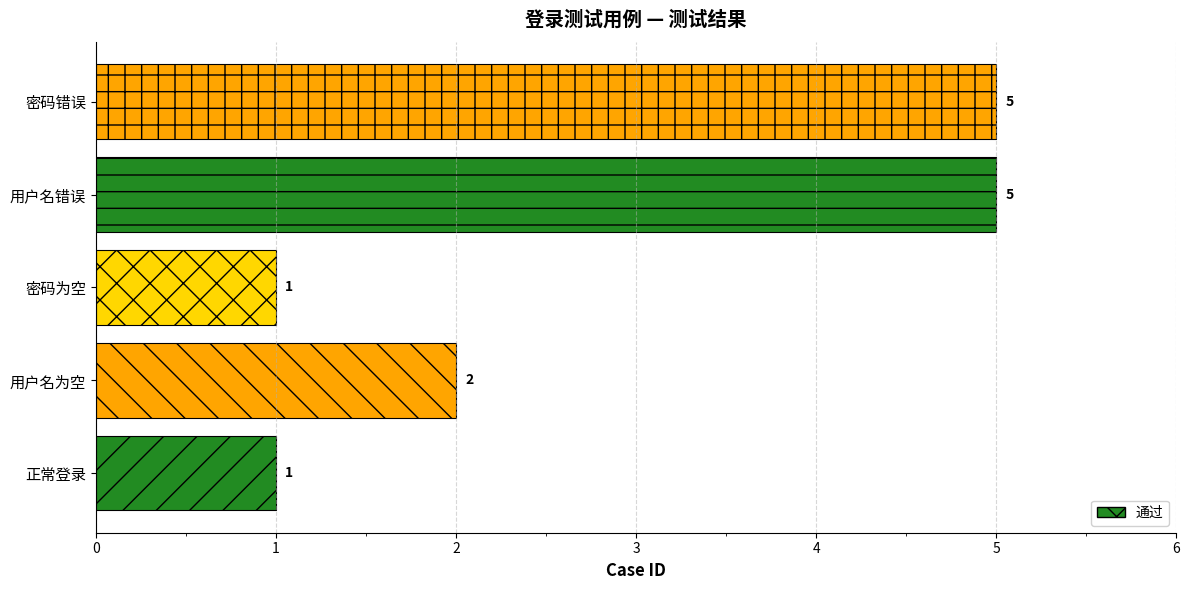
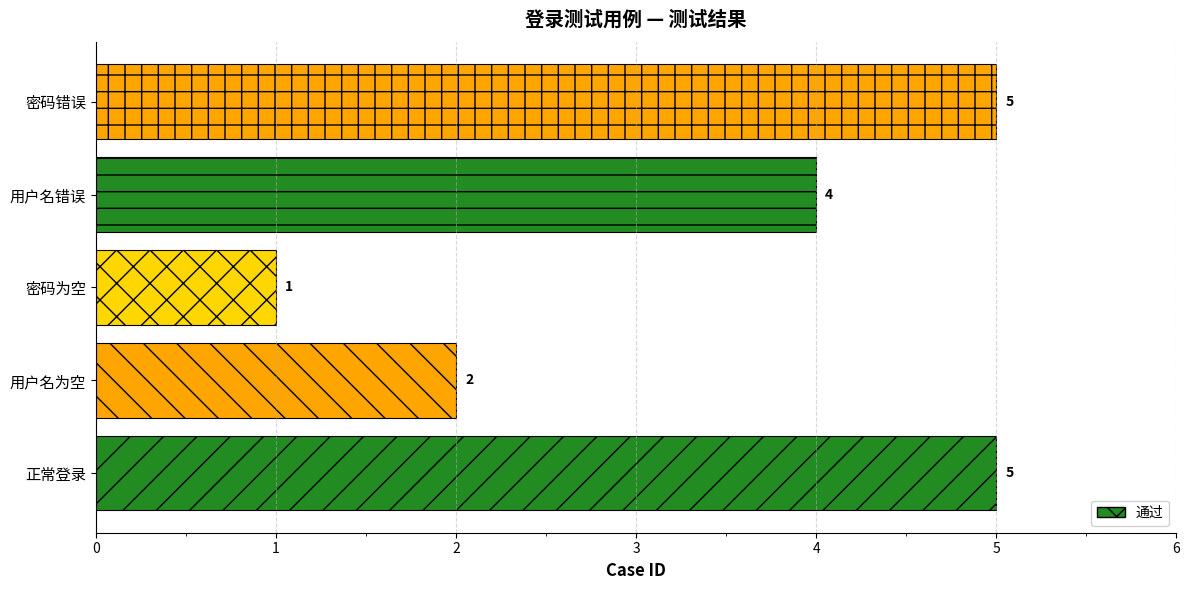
用户名错误: 5 -> 4
正常登录: 1 -> 5
